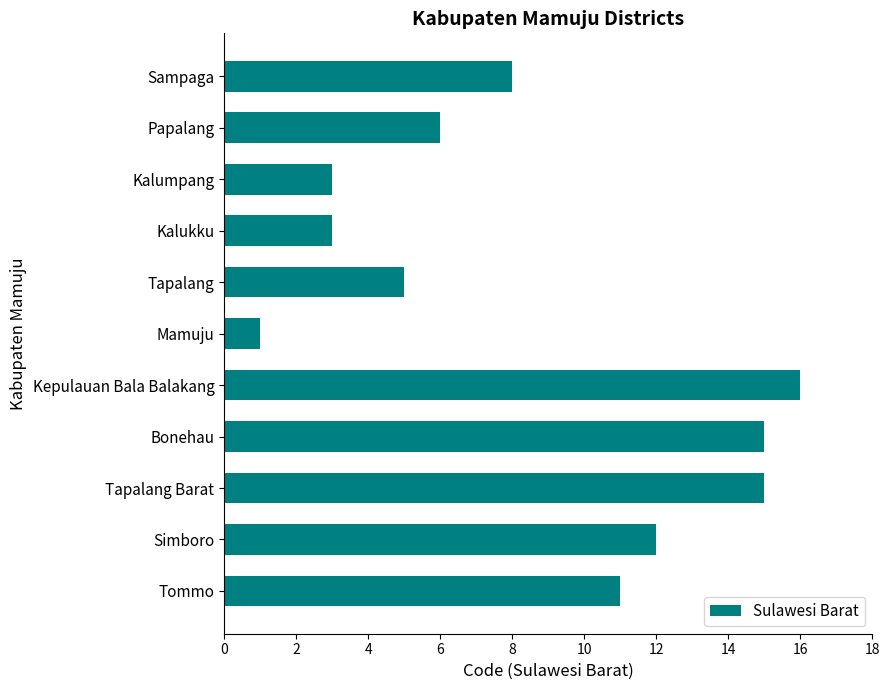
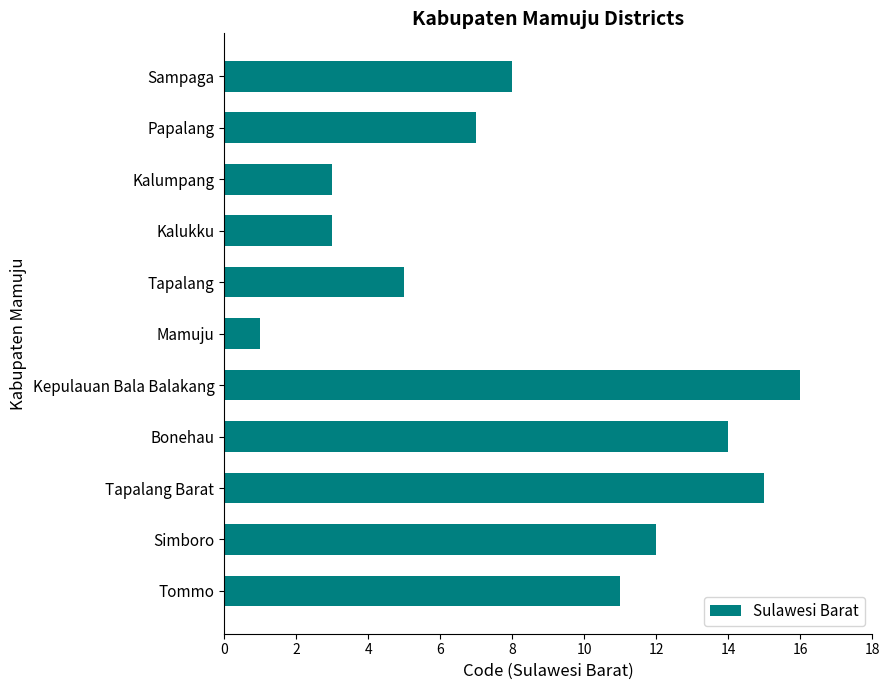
Papalang: 6 -> 7
Bonehau: 15 -> 14
